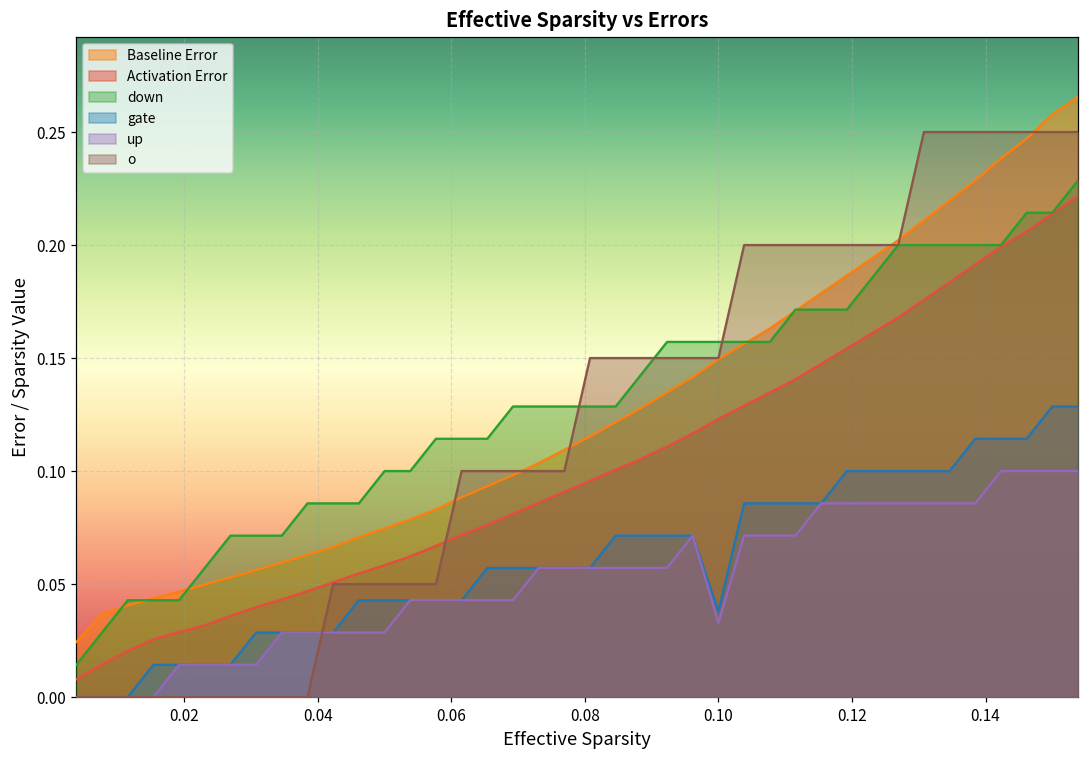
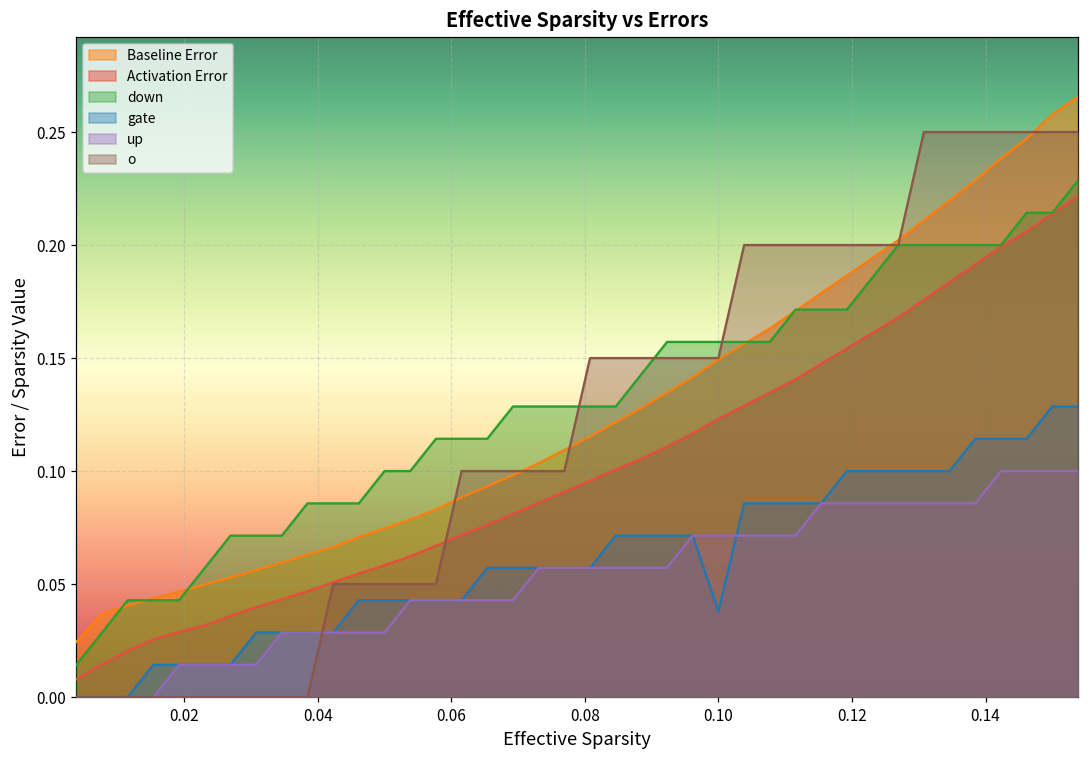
up, 0.10: 0.033 -> 0.071
